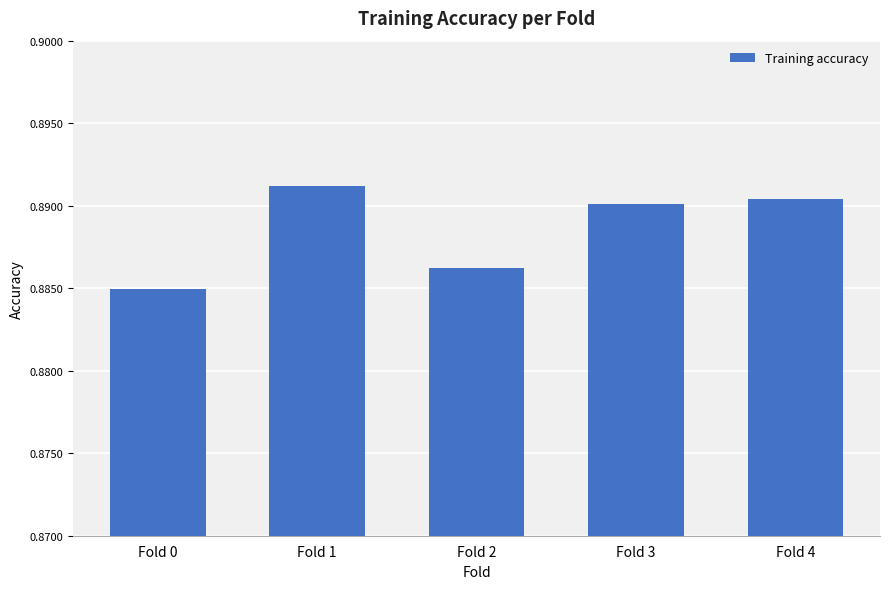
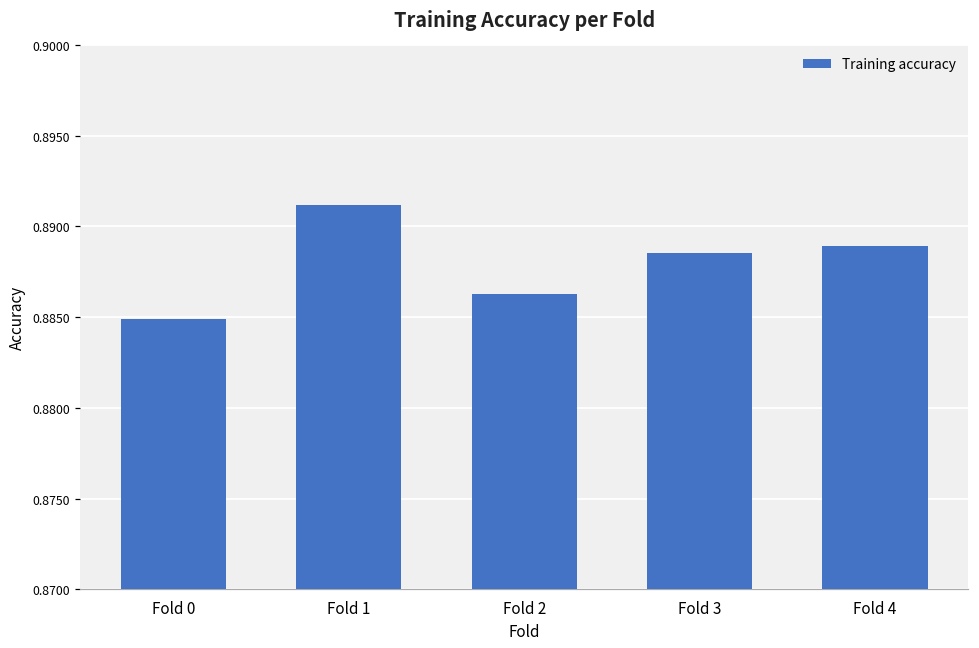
Fold 3: 0.8901 -> 0.8885
Fold 4: 0.8904 -> 0.8889
